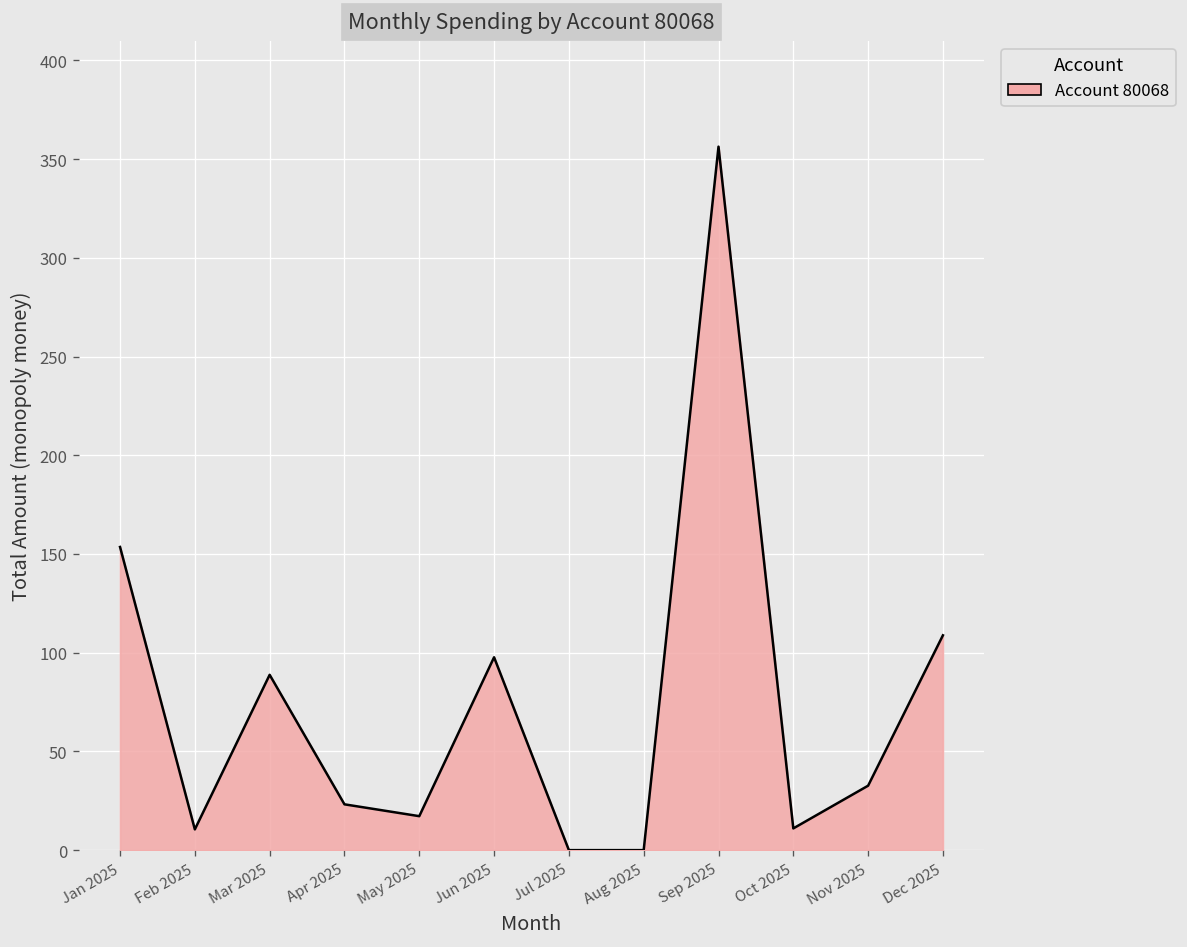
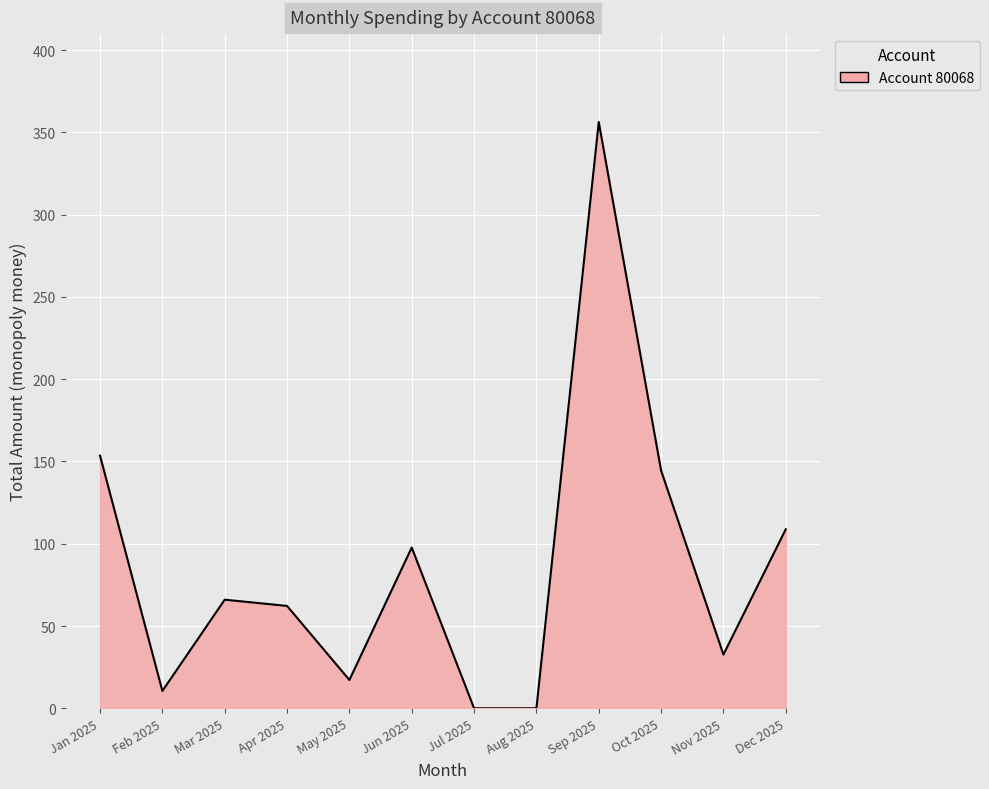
Mar 2025: 89 -> 66
Apr 2025: 23 -> 62
Oct 2025: 11 -> 145
